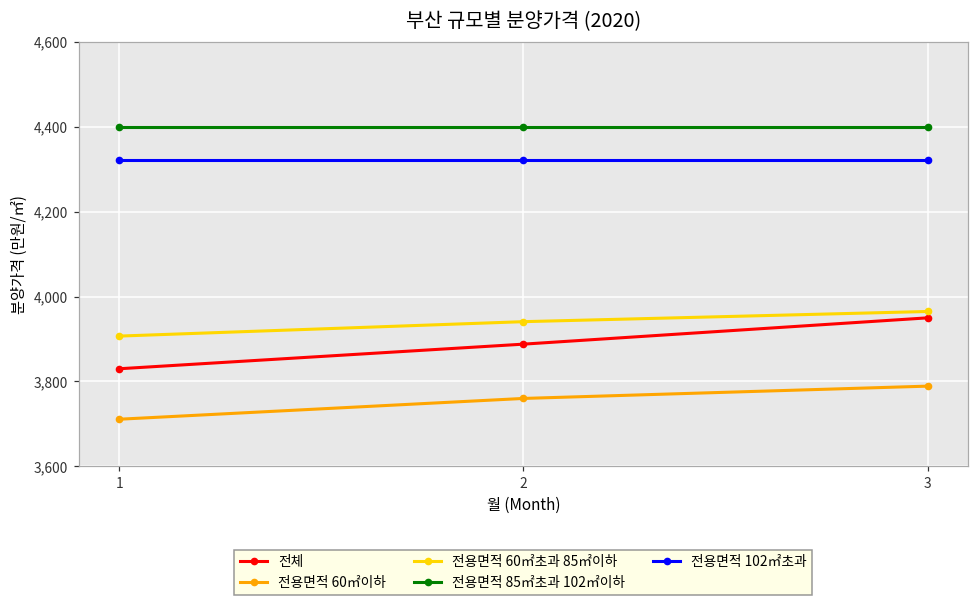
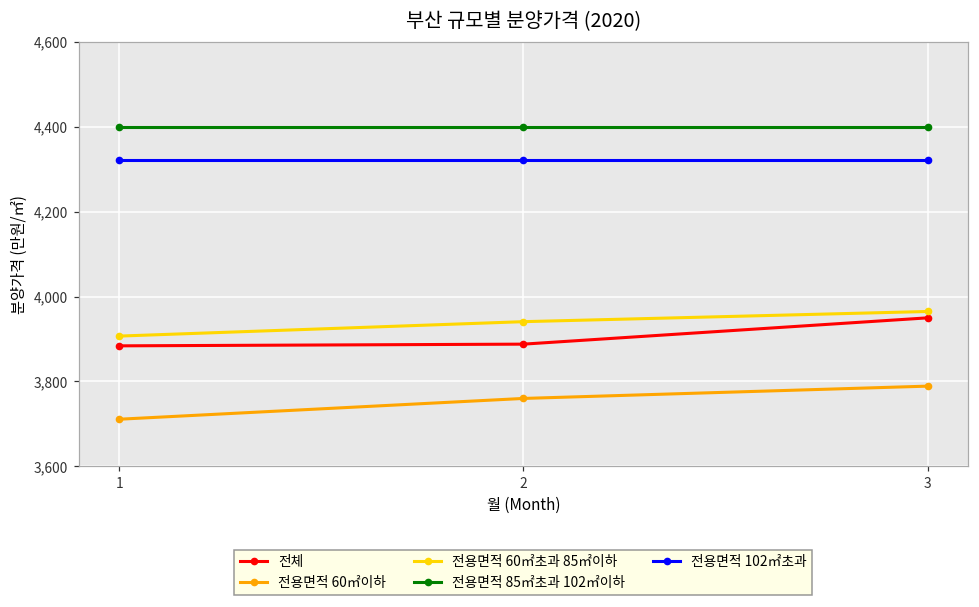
전체, 1: 3,830 -> 3,880
